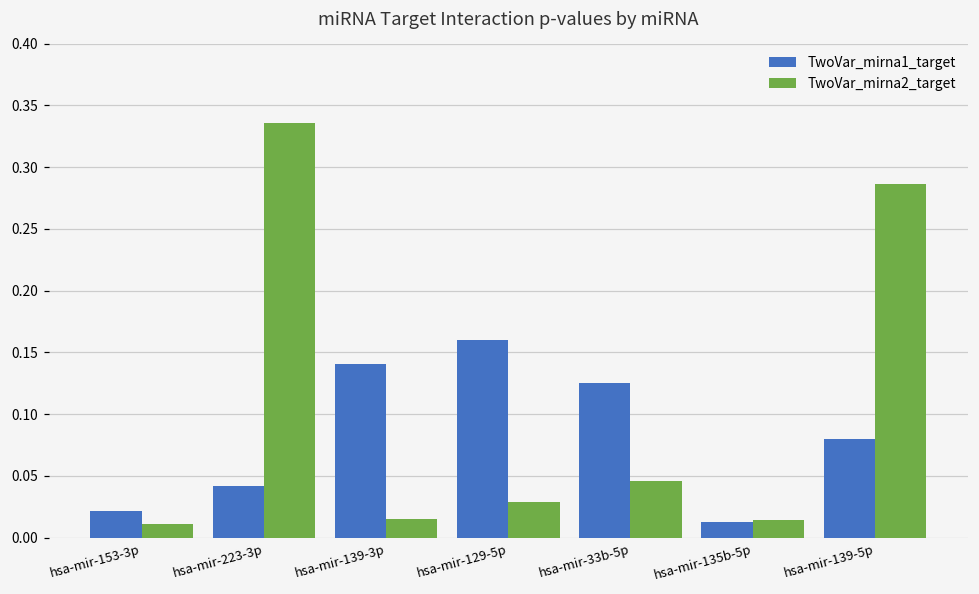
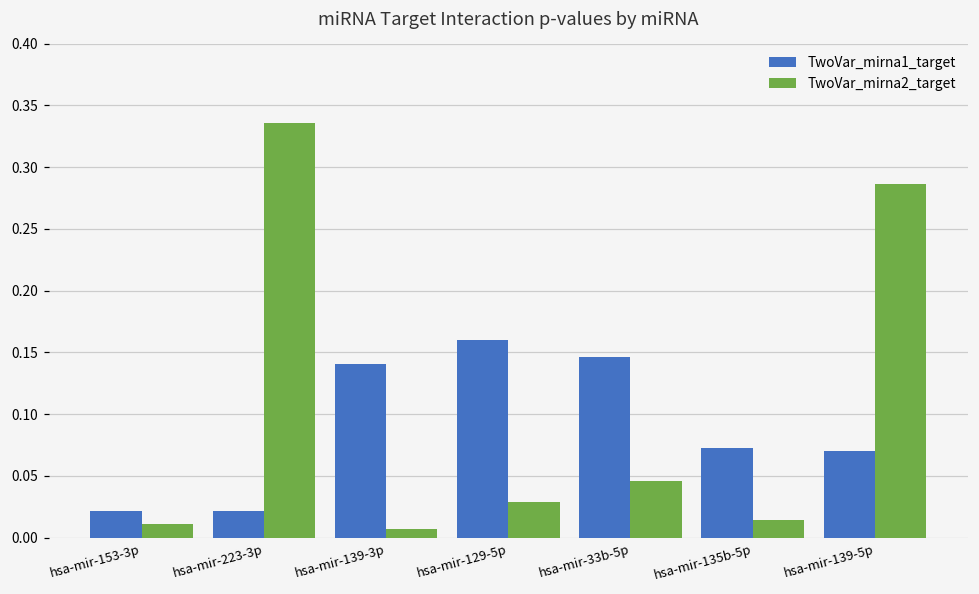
TwoVar_mirna1_target, hsa-mir-223-3p: 0.042 -> 0.022
TwoVar_mirna2_target, hsa-mir-139-3p: 0.016 -> 0.007
TwoVar_mirna1_target, hsa-mir-33b-5p: 0.125 -> 0.146
TwoVar_mirna1_target, hsa-mir-135b-5p: 0.013 -> 0.073
TwoVar_mirna1_target, hsa-mir-139-5p: 0.080 -> 0.071
